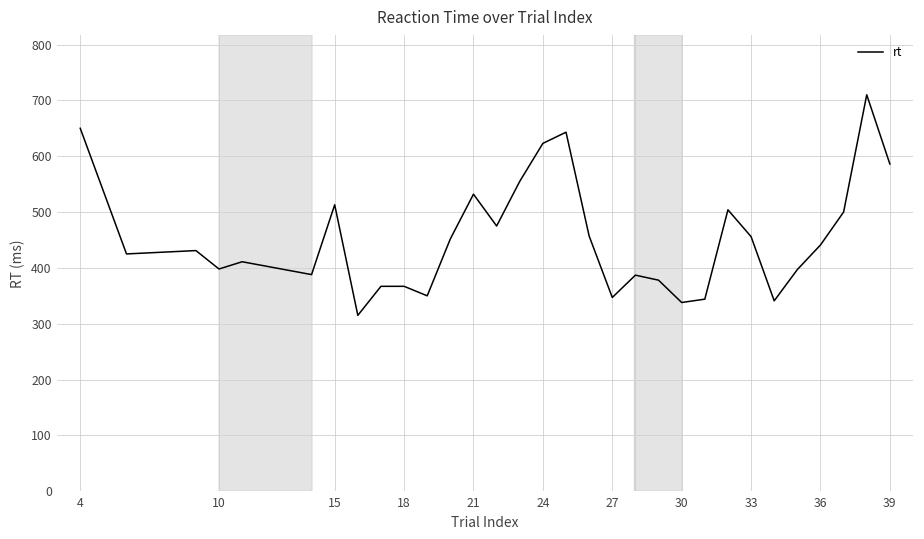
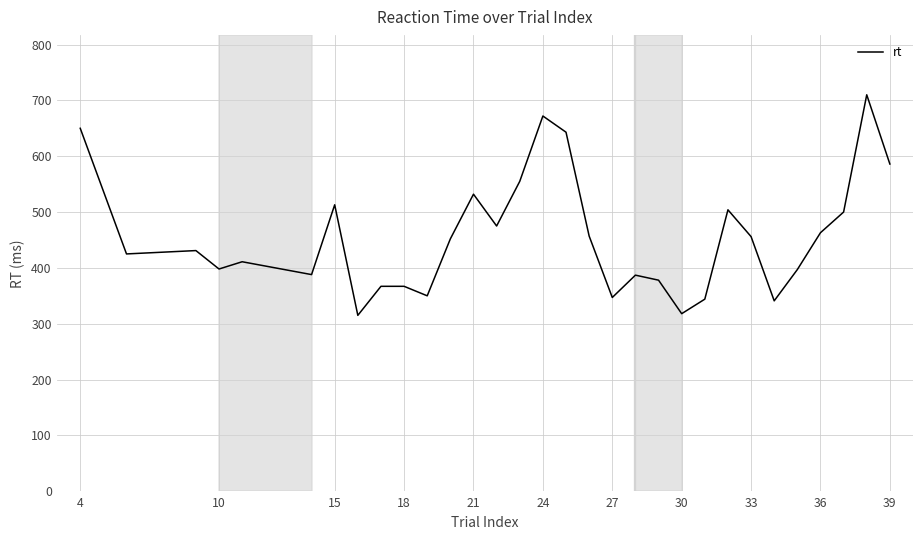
24: 620 -> 670
30: 340 -> 320
36: 440 -> 460
